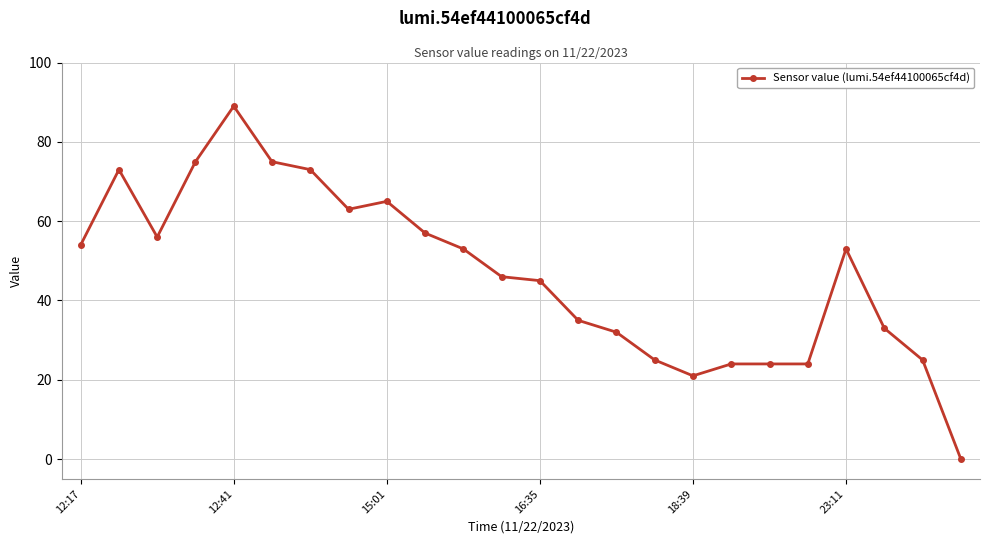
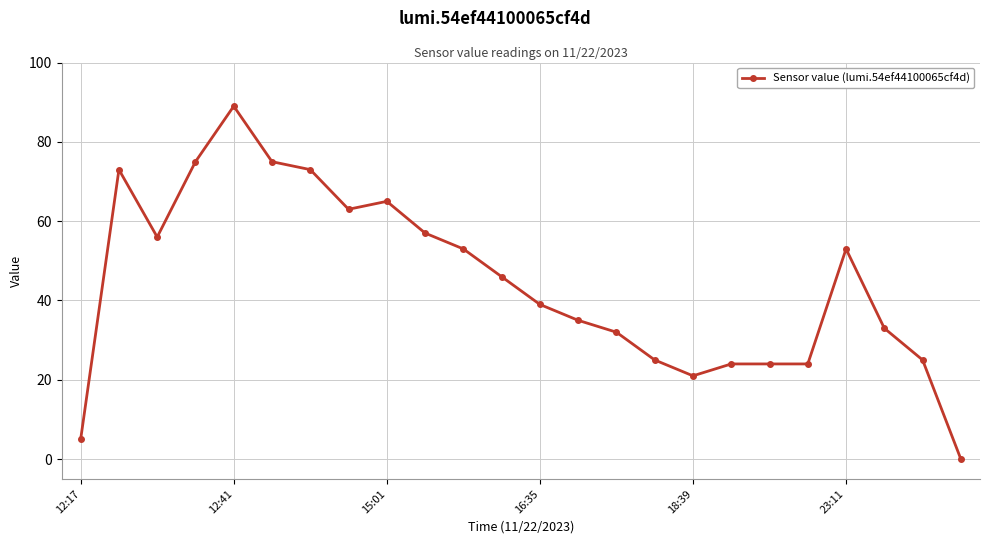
12:17: 54 -> 5
16:35: 45 -> 39
